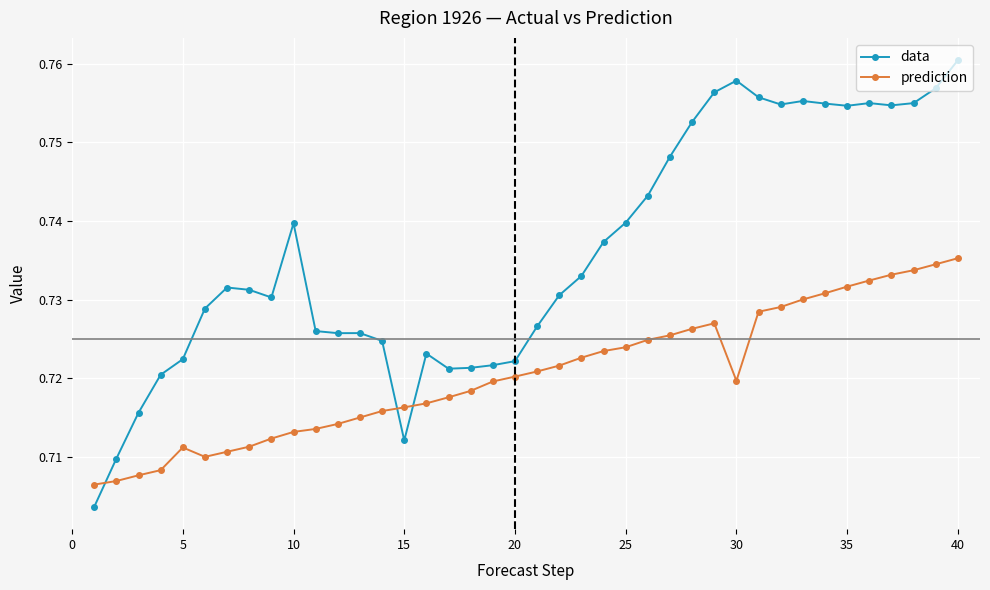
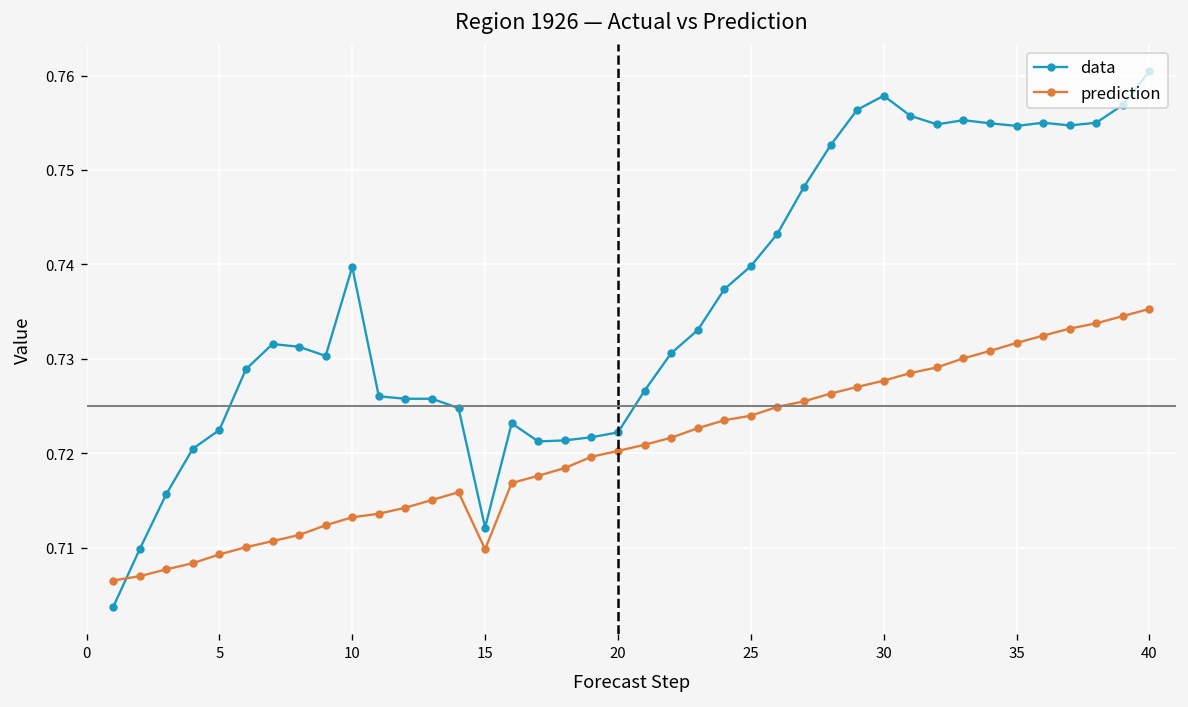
prediction, 5: 0.711 -> 0.709
prediction, 15: 0.716 -> 0.710
prediction, 30: 0.720 -> 0.728
